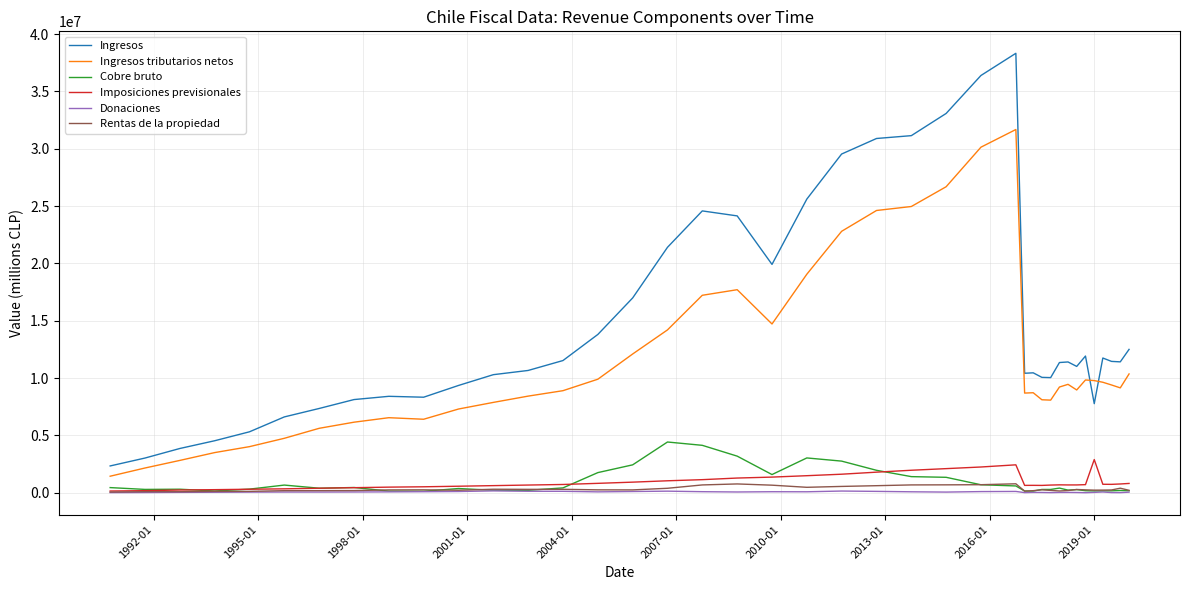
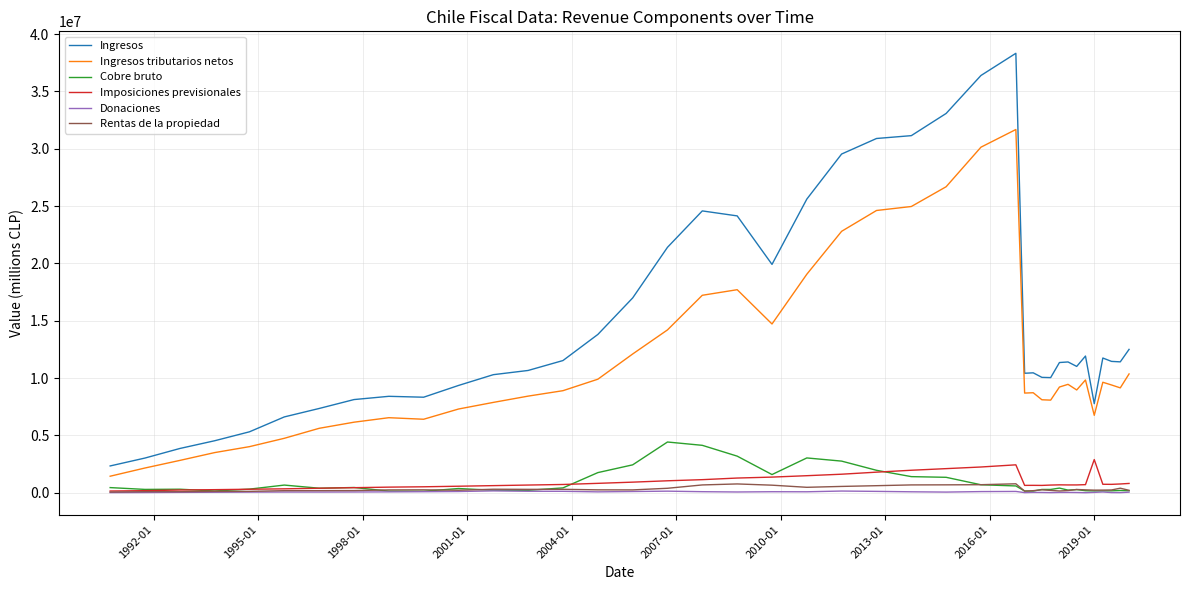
Ingresos tributarios netos, 2019-01: 9800000 -> 6800000
